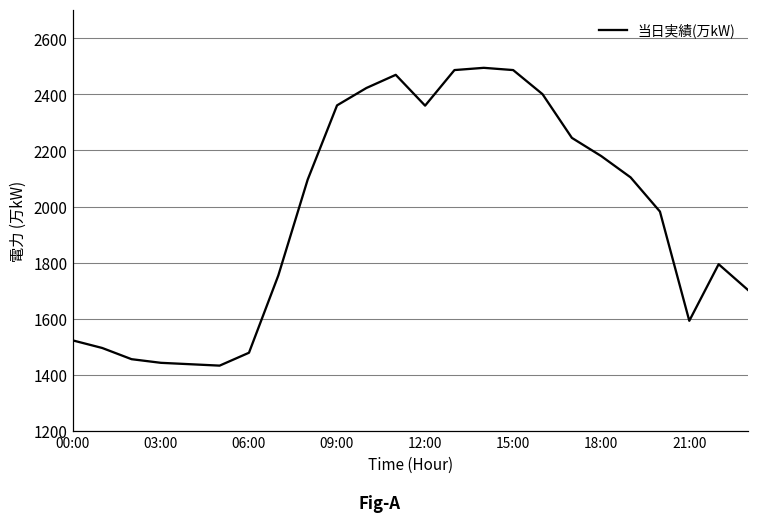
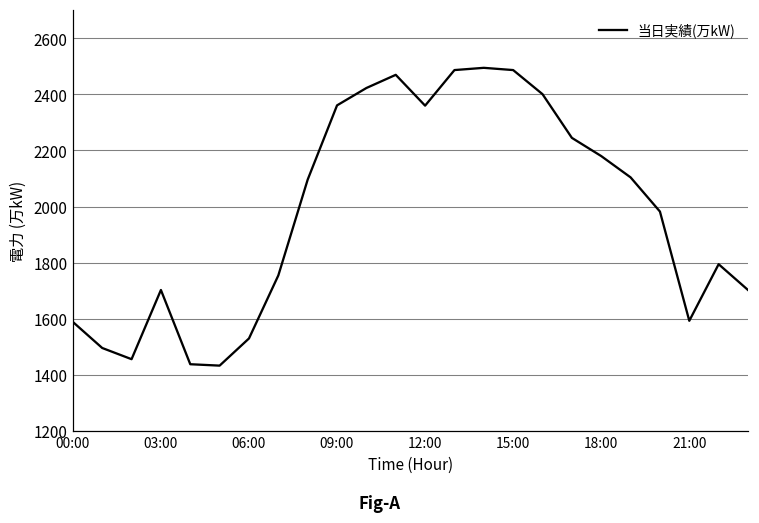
00:00: 1520 -> 1590
03:00: 1440 -> 1700
06:00: 1480 -> 1530
